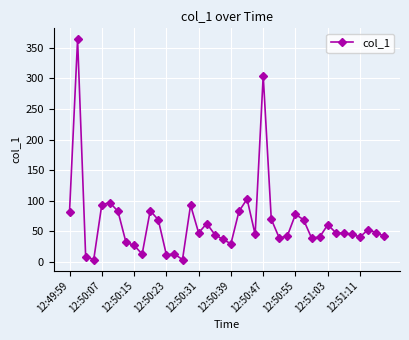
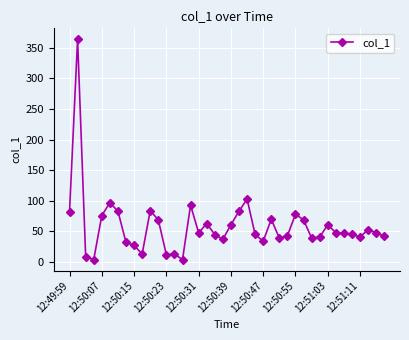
12:50:07: 90 -> 80
12:50:39: 30 -> 60
12:50:47: 300 -> 30
